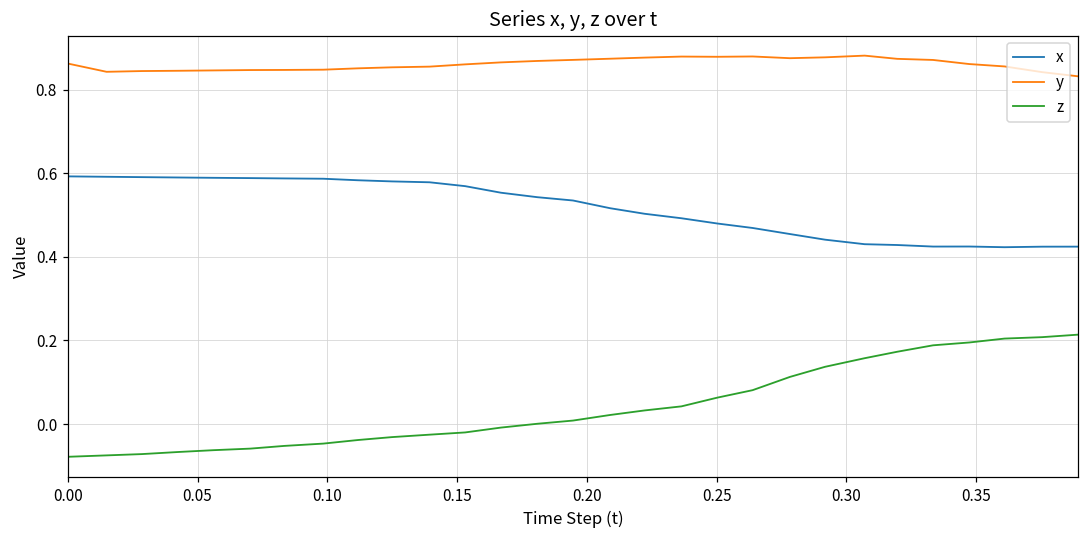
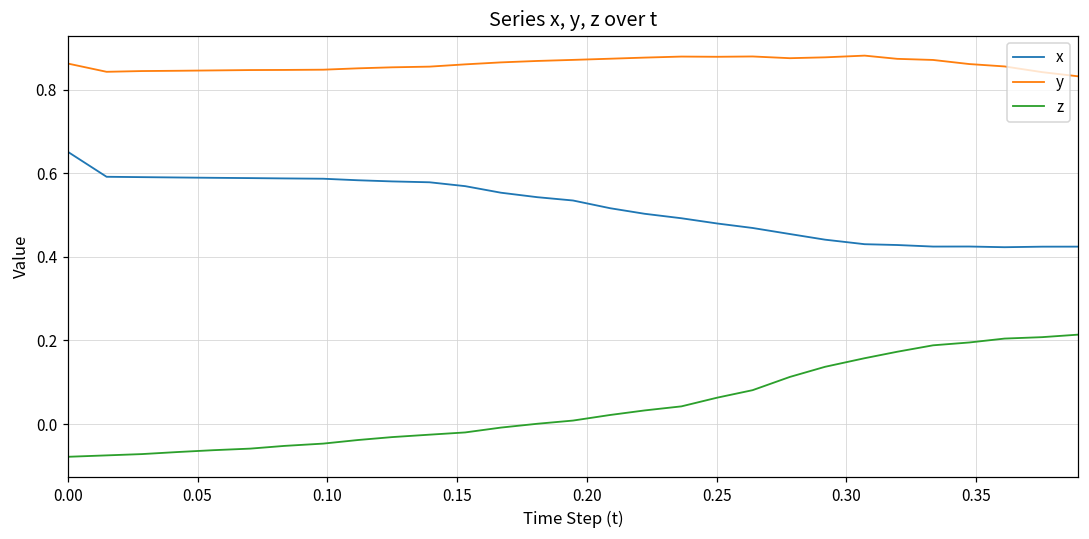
x, 0.00: 0.59 -> 0.65
